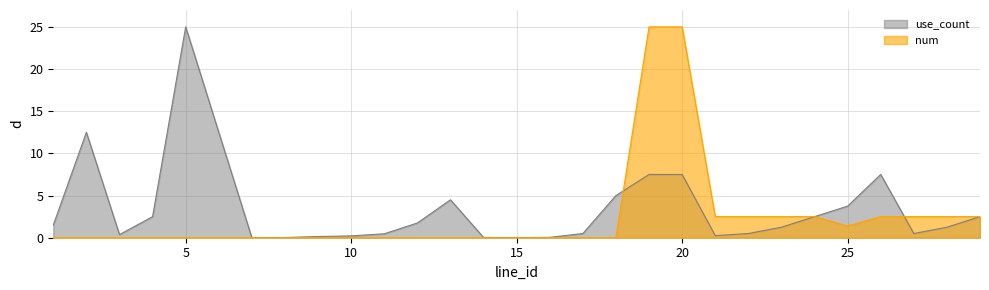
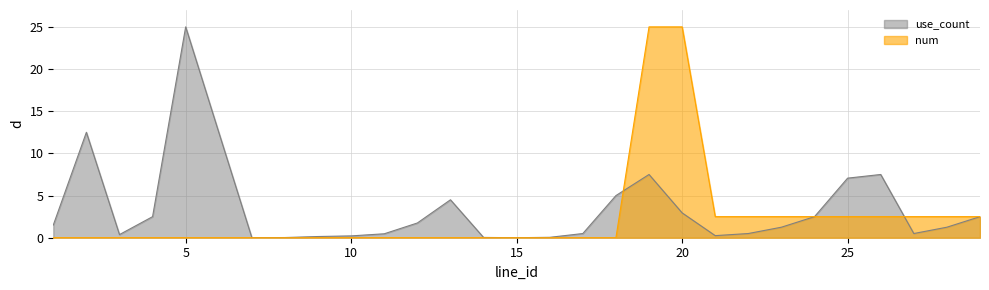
use_count, 20: 7 -> 3
use_count, 25: 4 -> 7
num, 25: 1 -> 2
